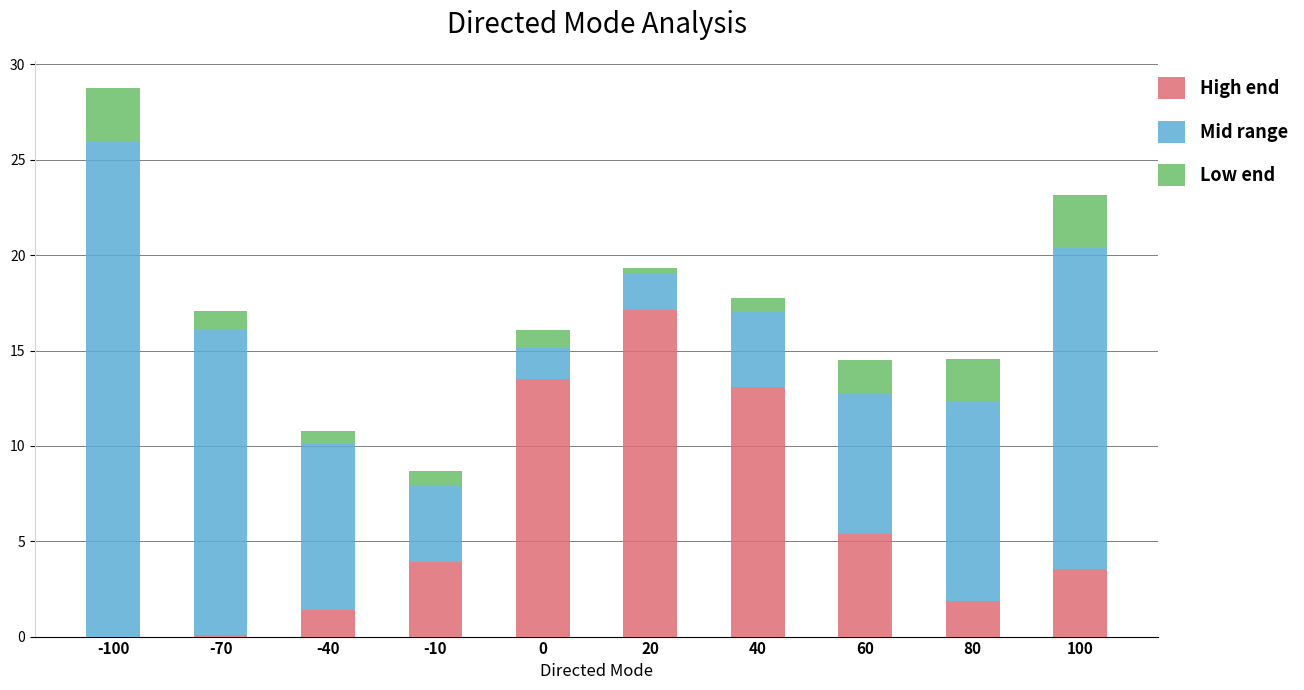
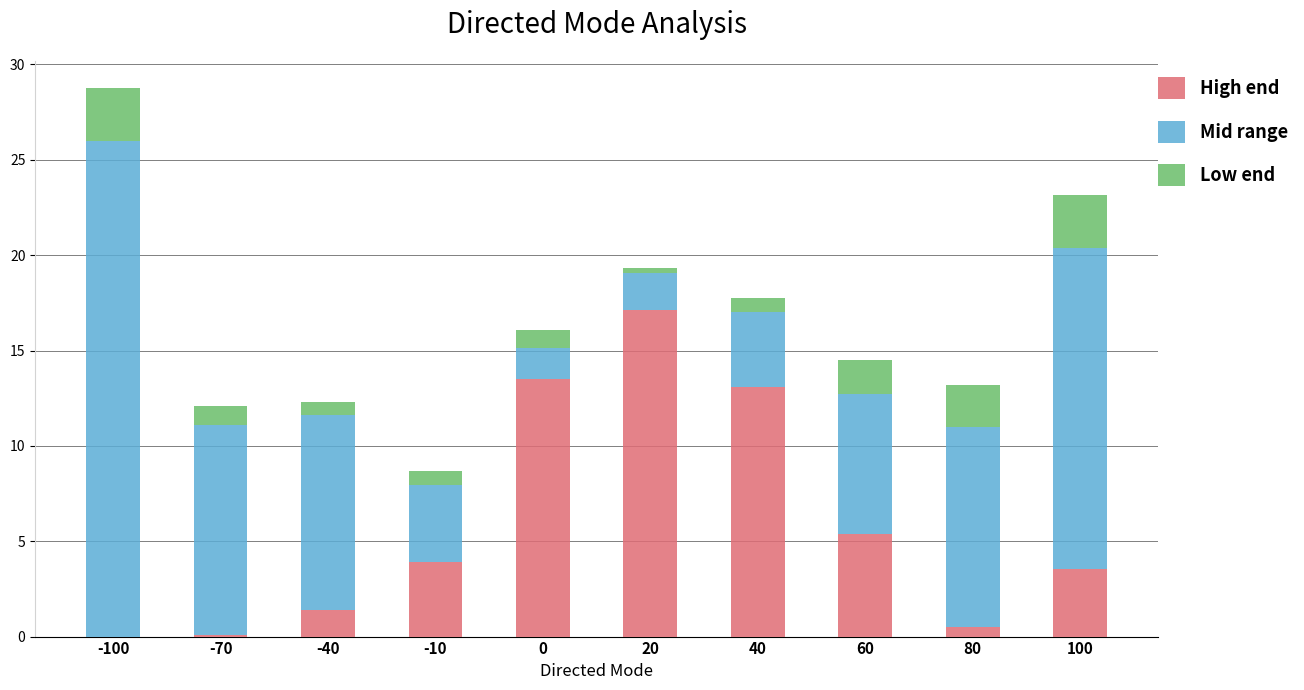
Mid range, -70: 16.0 -> 11.0
Mid range, -40: 8.7 -> 10.2
High end, 80: 1.9 -> 0.5
